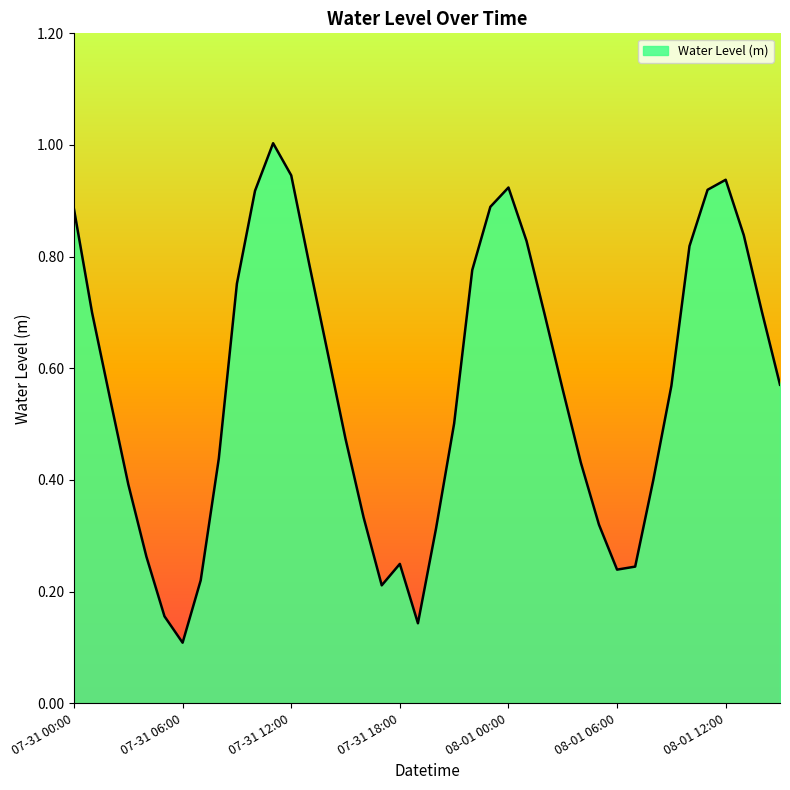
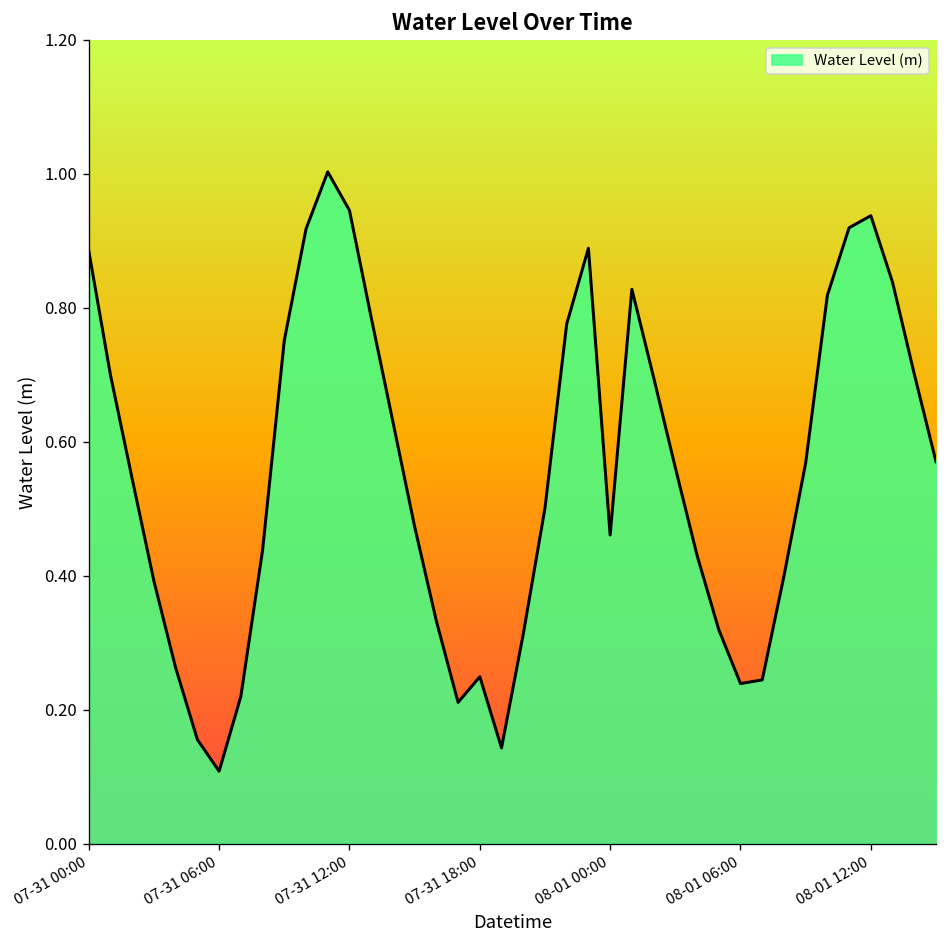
08-01 00:00: 0.92 -> 0.46
